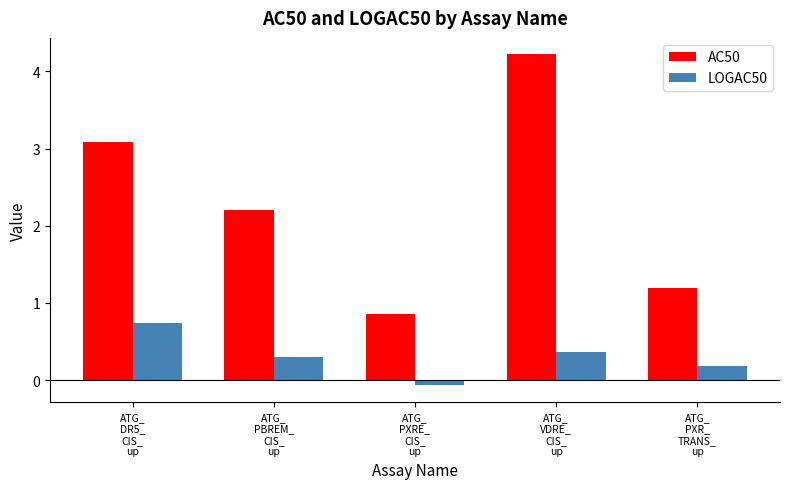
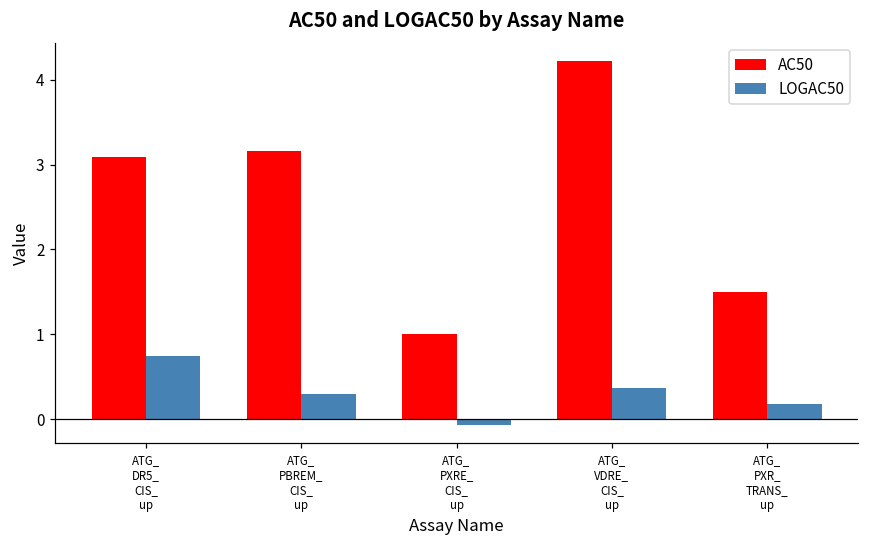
AC50, ATG_ PBREM_ CIS_ up: 2.2 -> 3.2
AC50, ATG_ PXRE_ CIS_ up: 0.9 -> 1.0
AC50, ATG_ PXR_ TRANS_ up: 1.2 -> 1.5
